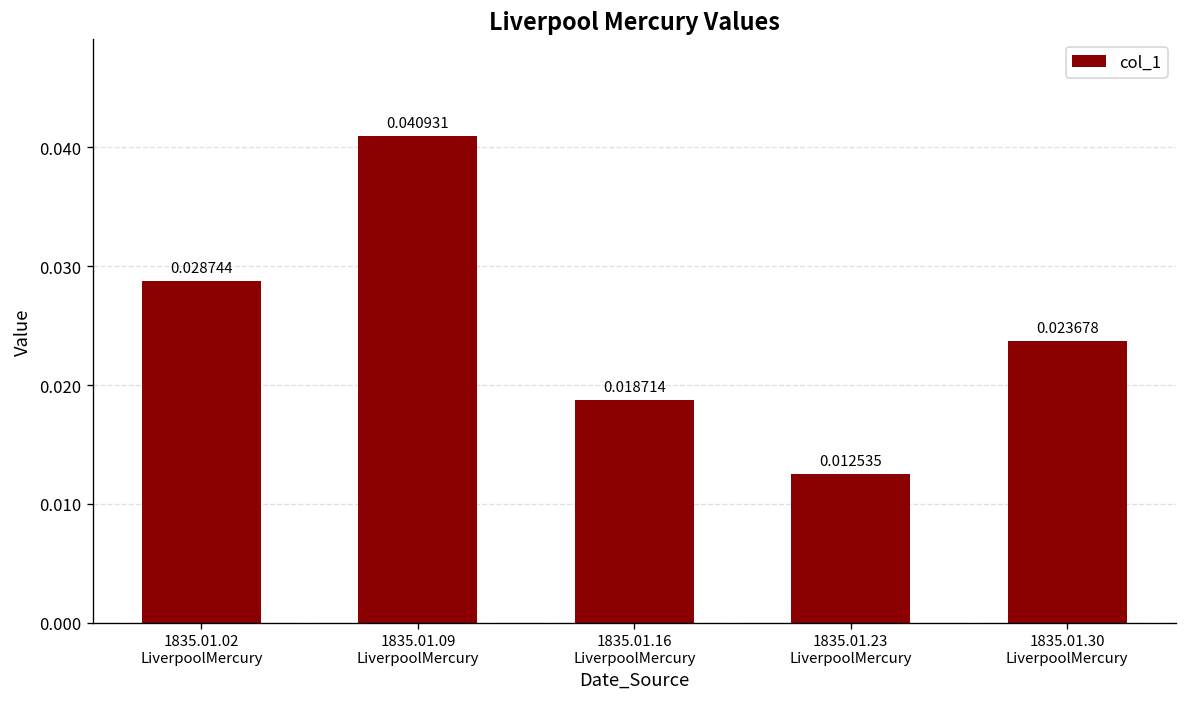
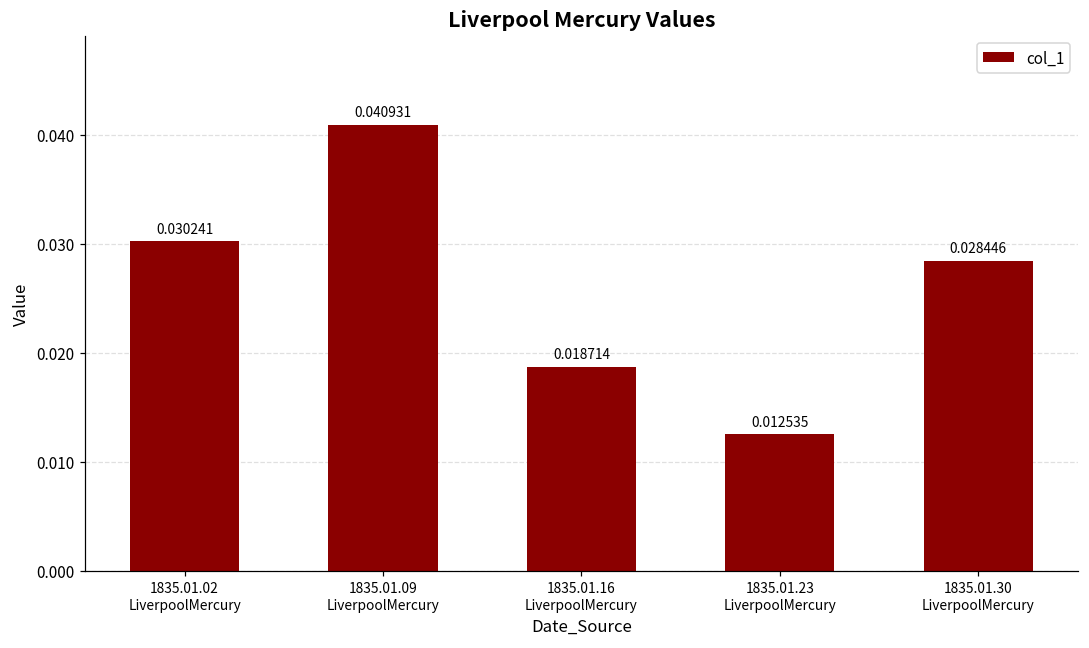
1835.01.02 LiverpoolMercury: 0.028744 -> 0.030241
1835.01.30 LiverpoolMercury: 0.023678 -> 0.028446
